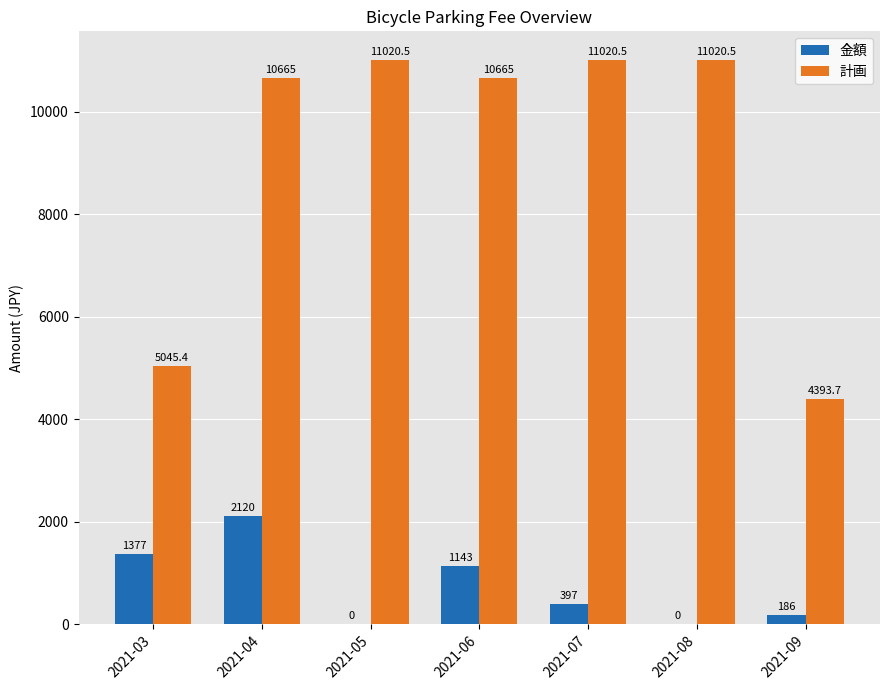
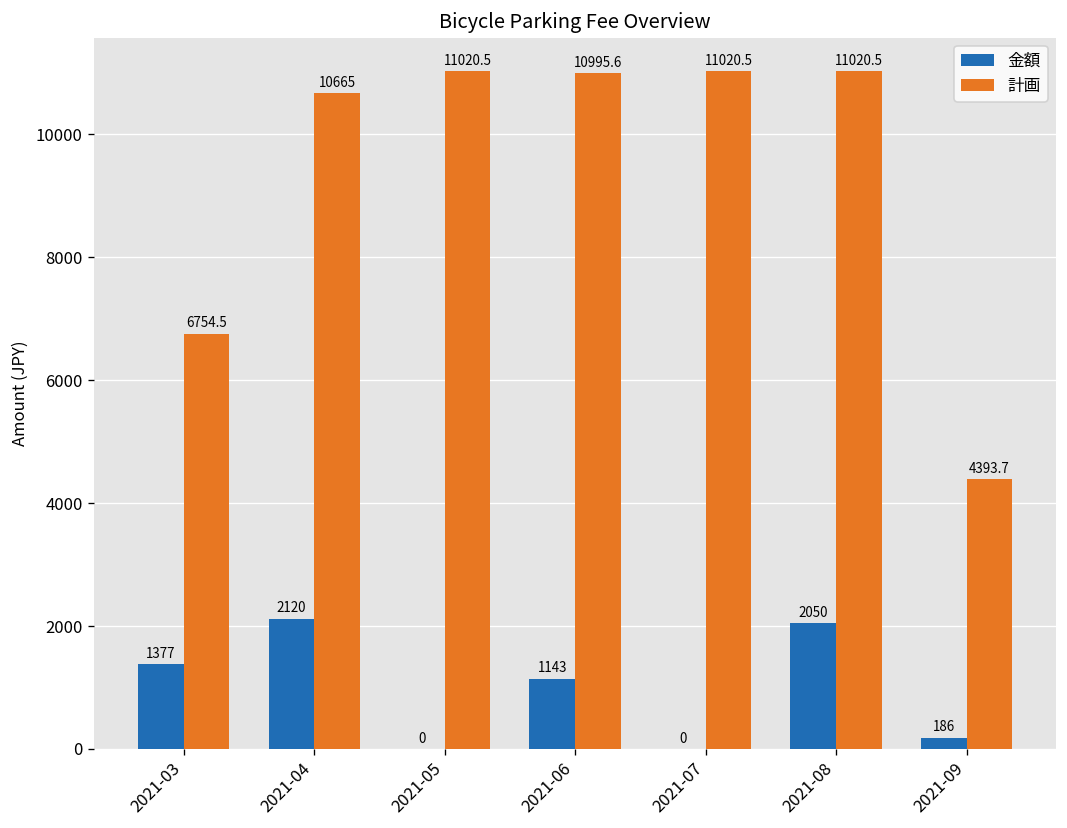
計画, 2021-03: 5045.4 -> 6754.5
計画, 2021-06: 10665 -> 10995.6
金額, 2021-07: 397 -> 0
金額, 2021-08: 0 -> 2050
